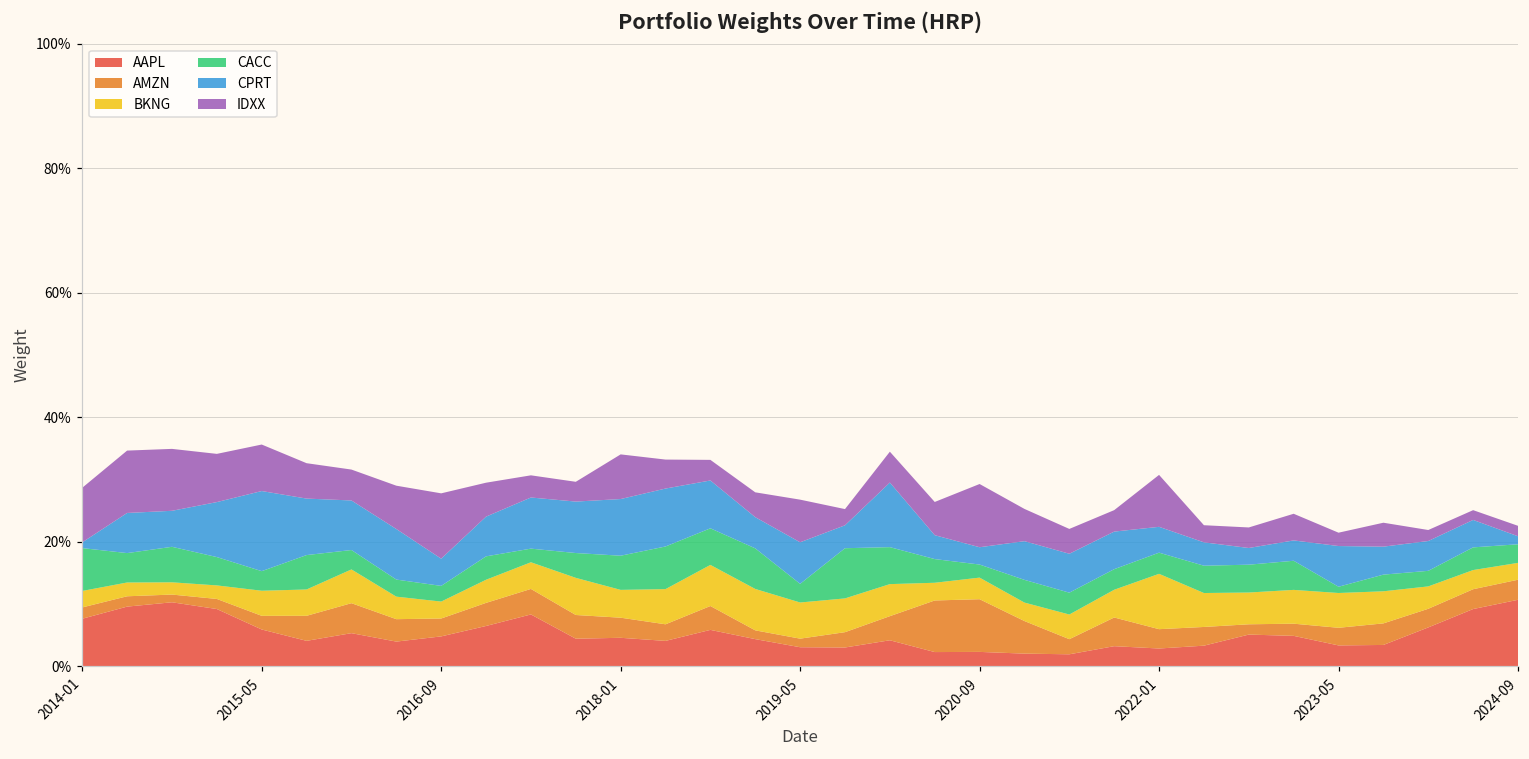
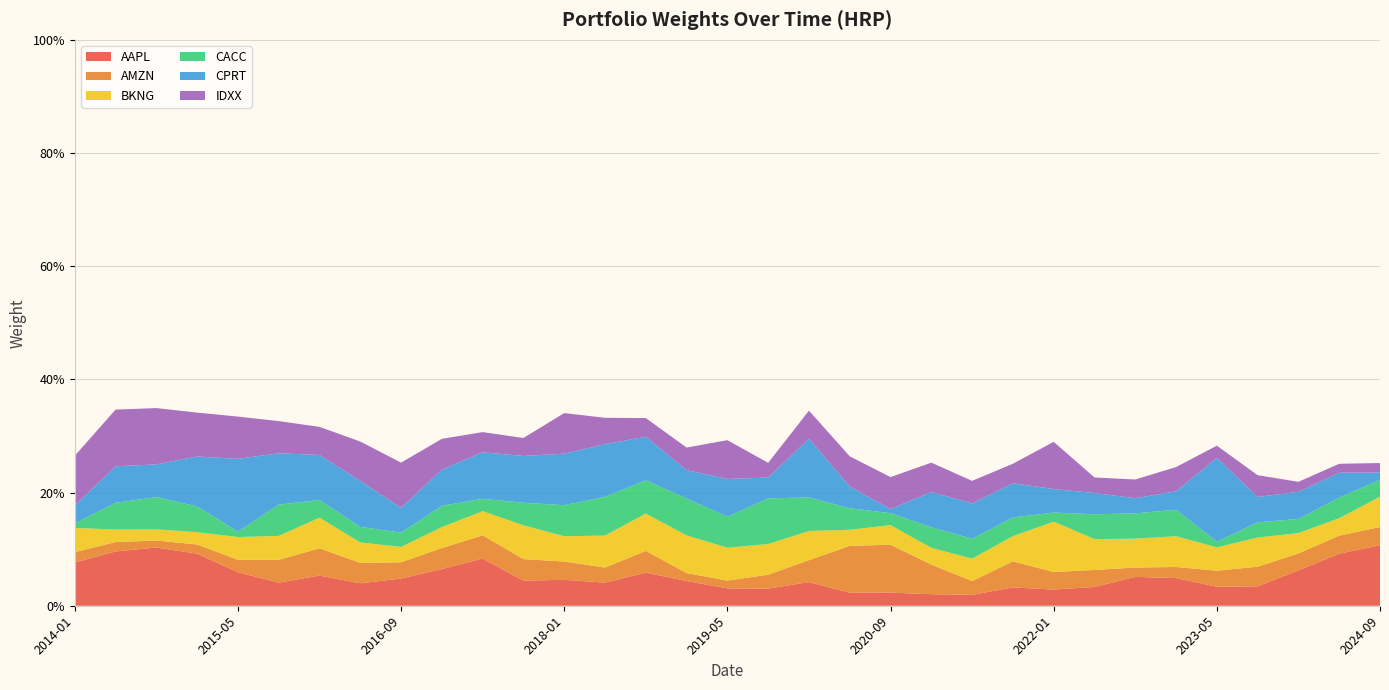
BKNG, 2014-01: 3% -> 4%
CACC, 2014-01: 7% -> 1%
CPRT, 2014-01: 1% -> 3%
CACC, 2015-05: 3% -> 1%
IDXX, 2016-09: 10% -> 8%
CACC, 2019-05: 3% -> 5%
CPRT, 2020-09: 3% -> 1%
IDXX, 2020-09: 10% -> 6%
CACC, 2022-01: 3% -> 2%
BKNG, 2023-05: 6% -> 4%
CPRT, 2023-05: 7% -> 15%
BKNG, 2024-09: 3% -> 5%
